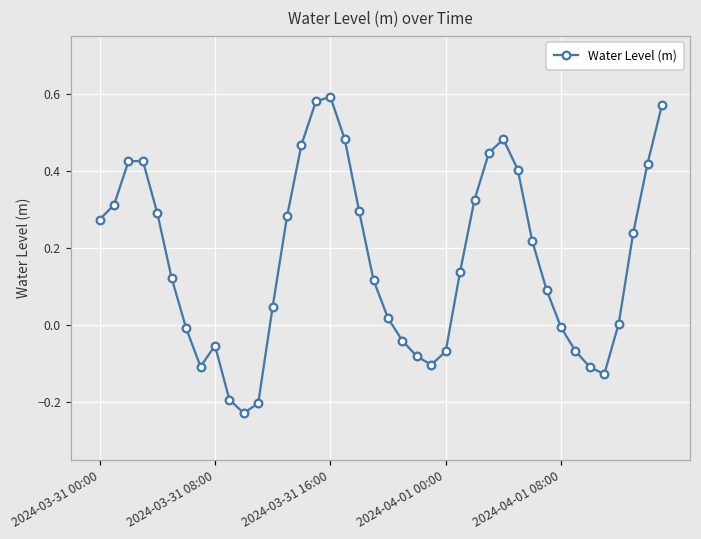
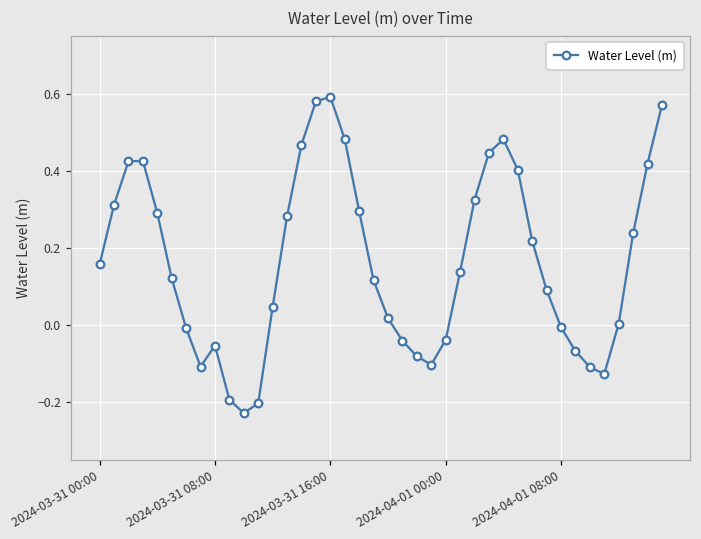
2024-03-31 00:00: 0.27 -> 0.16
2024-04-01 00:00: -0.07 -> -0.04
